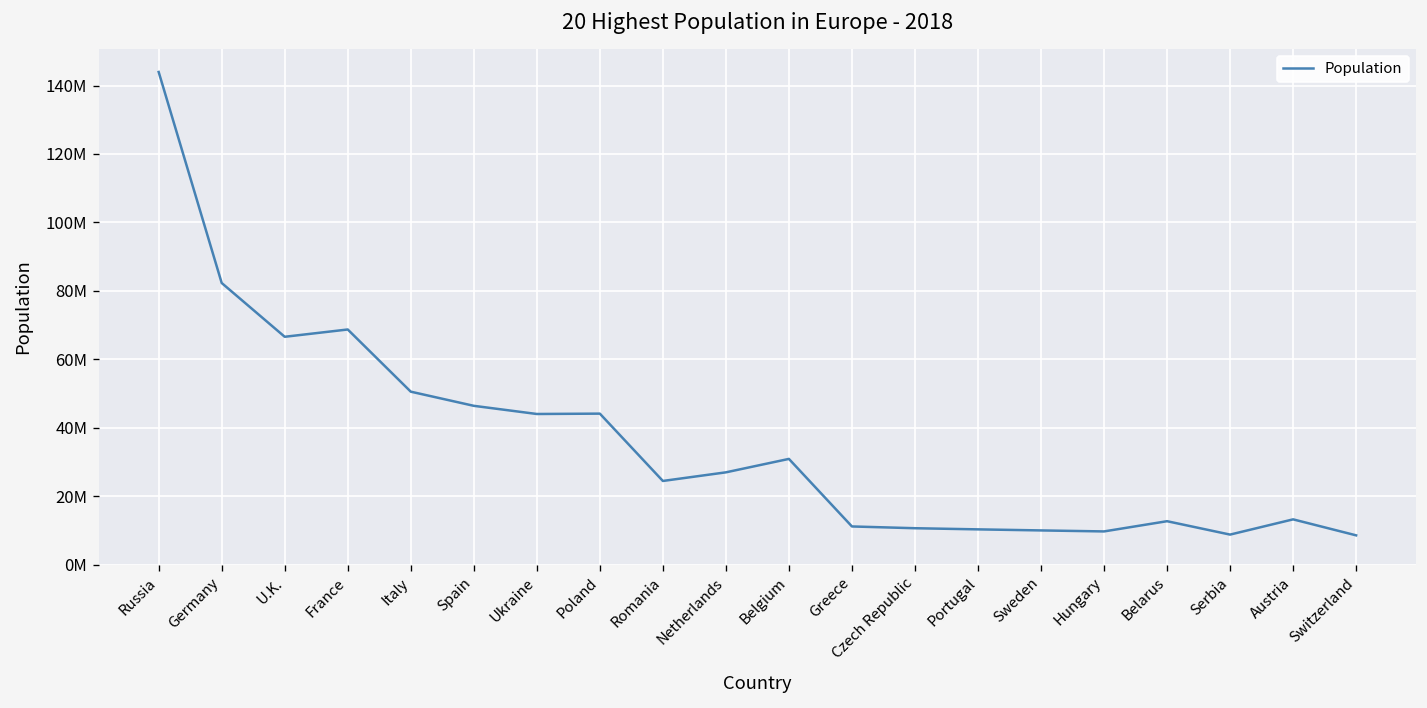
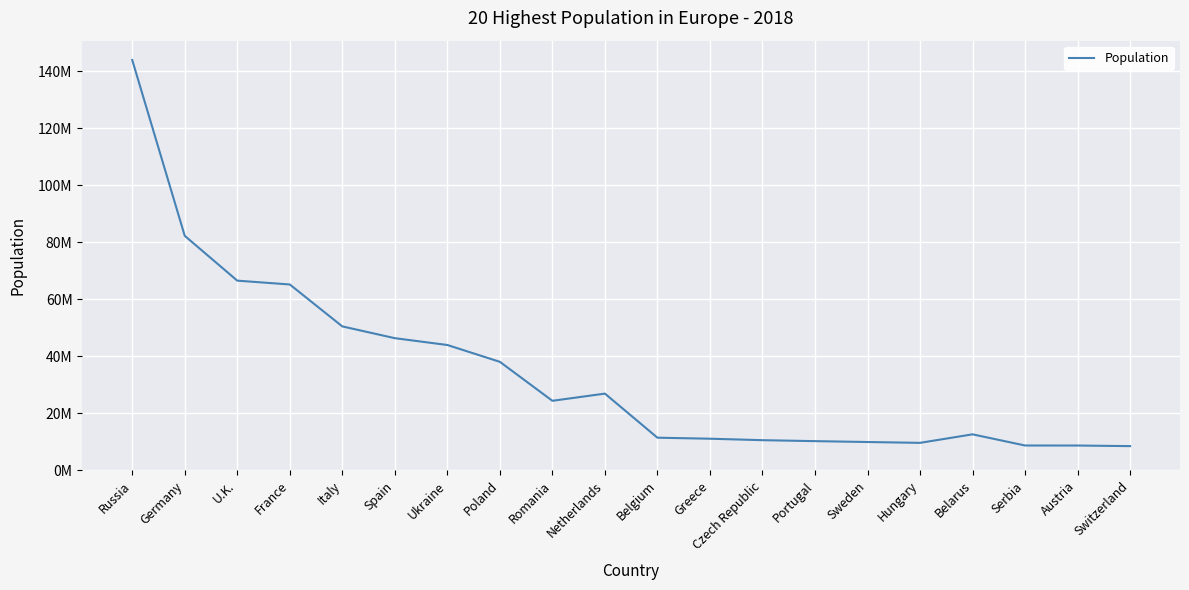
France: 69000000 -> 65000000
Poland: 44000000 -> 38000000
Belgium: 31000000 -> 11000000
Austria: 13000000 -> 9000000
